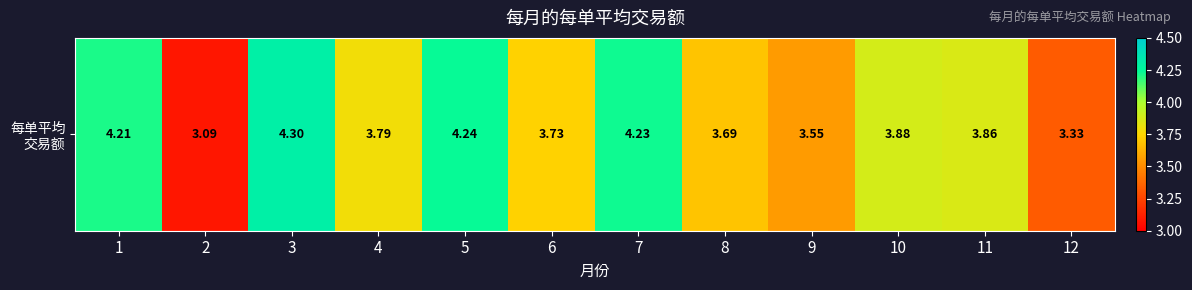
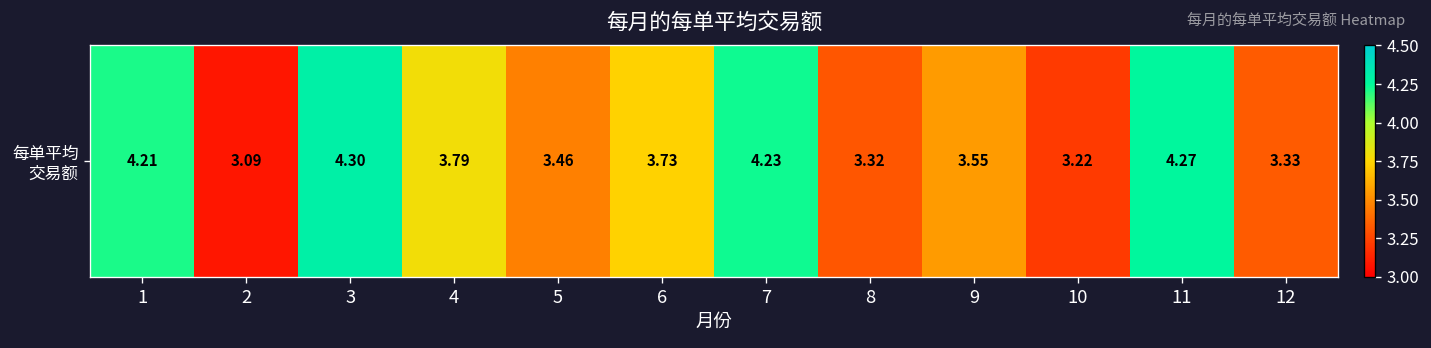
每单平均 交易额, 5: 4.24 -> 3.46
每单平均 交易额, 8: 3.69 -> 3.32
每单平均 交易额, 10: 3.88 -> 3.22
每单平均 交易额, 11: 3.86 -> 4.27
